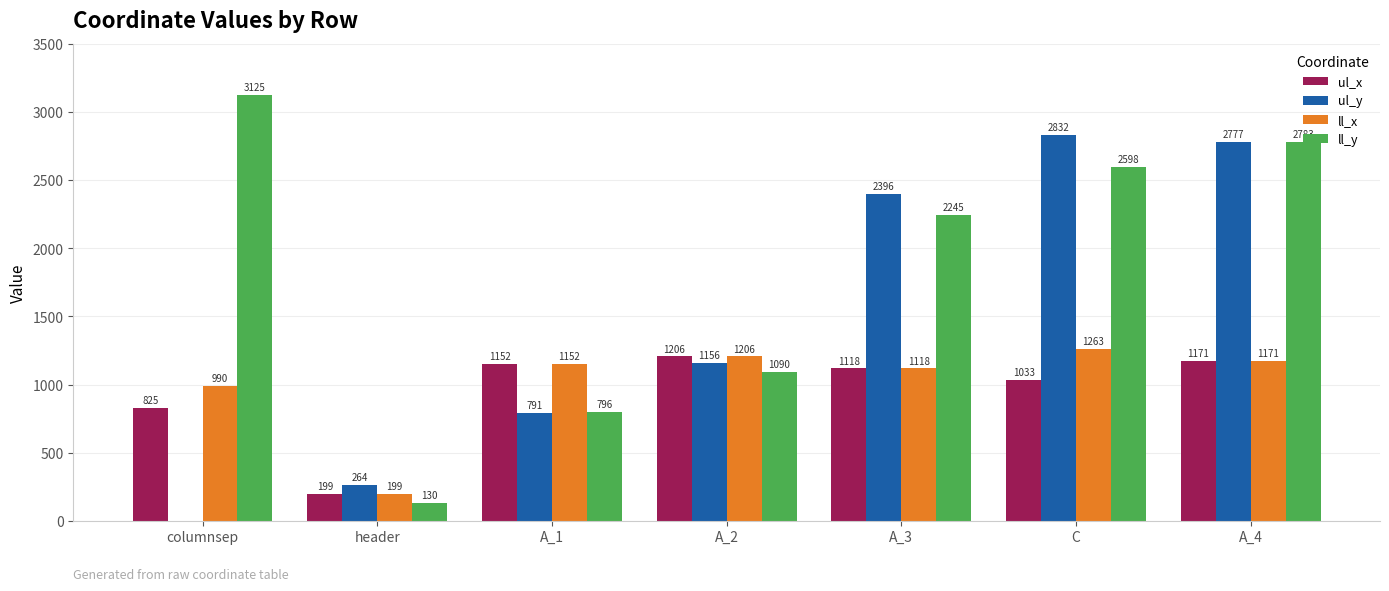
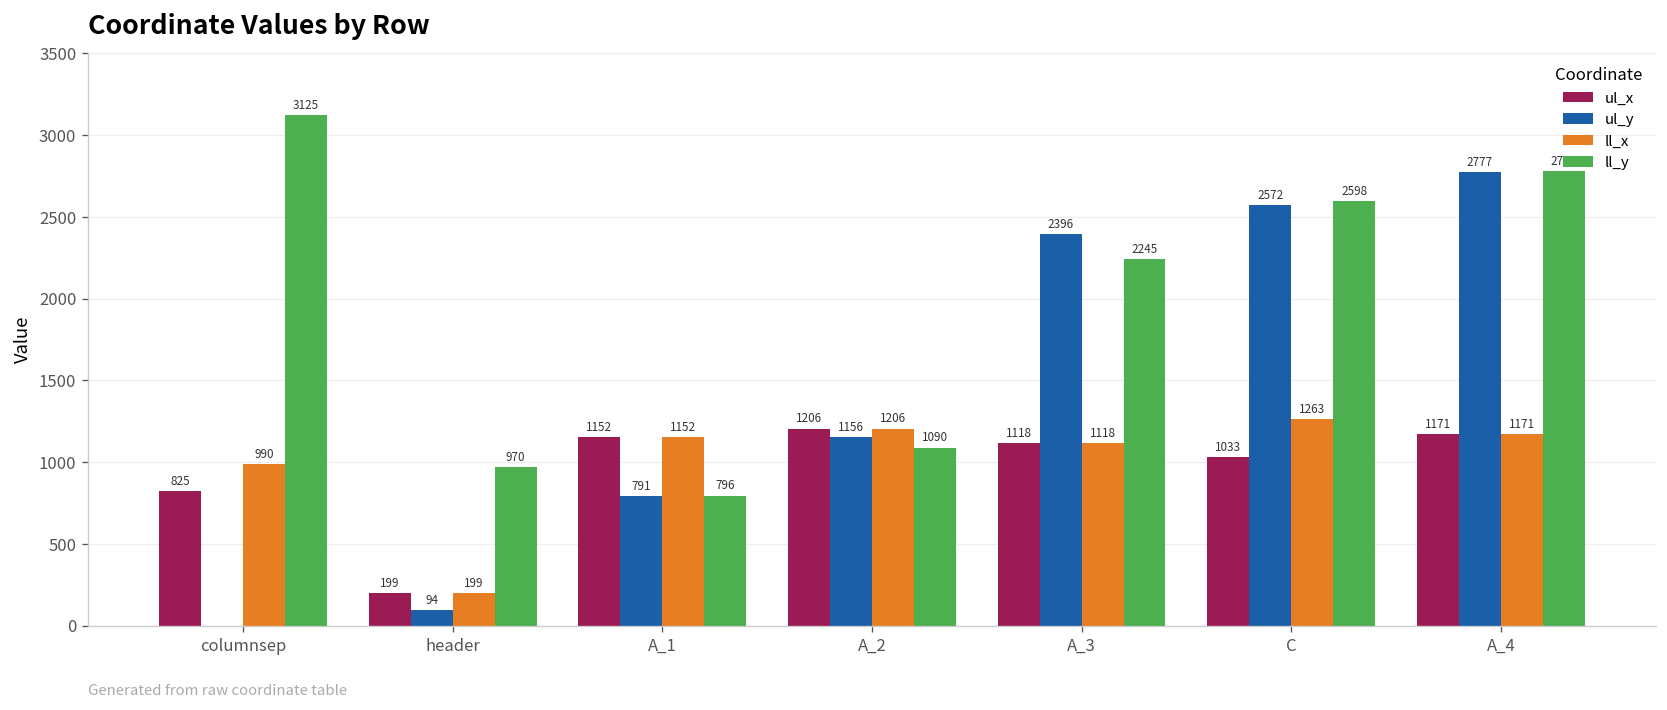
ul_y, header: 264 -> 94
ll_y, header: 130 -> 970
ul_y, C: 2832 -> 2572
